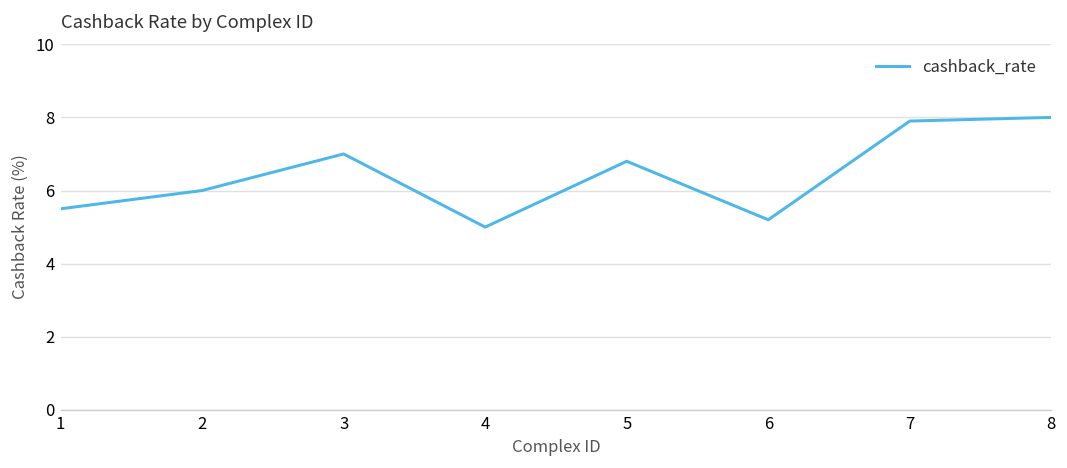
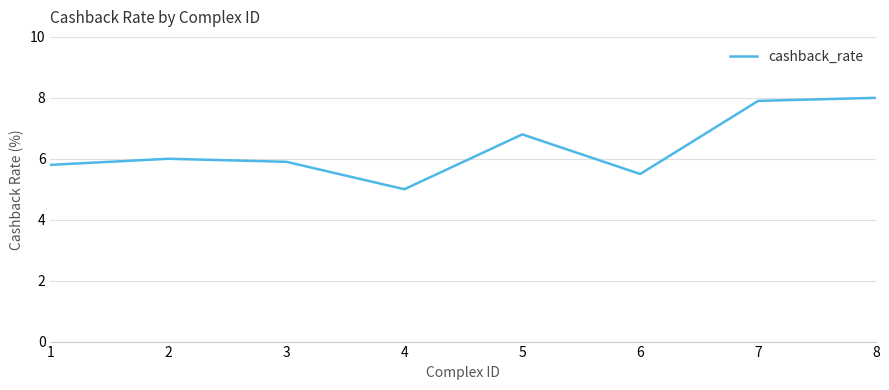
1: 5.5 -> 5.8
3: 7.0 -> 5.9
6: 5.2 -> 5.5
